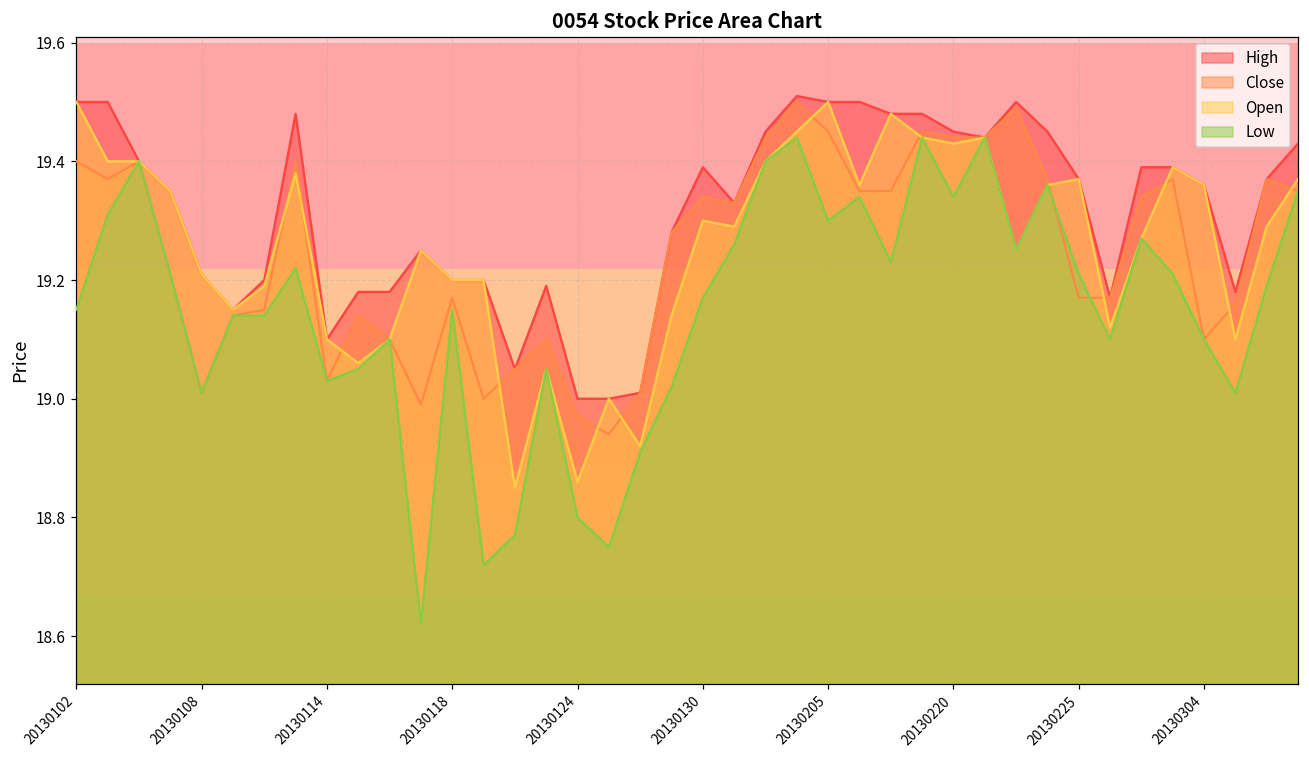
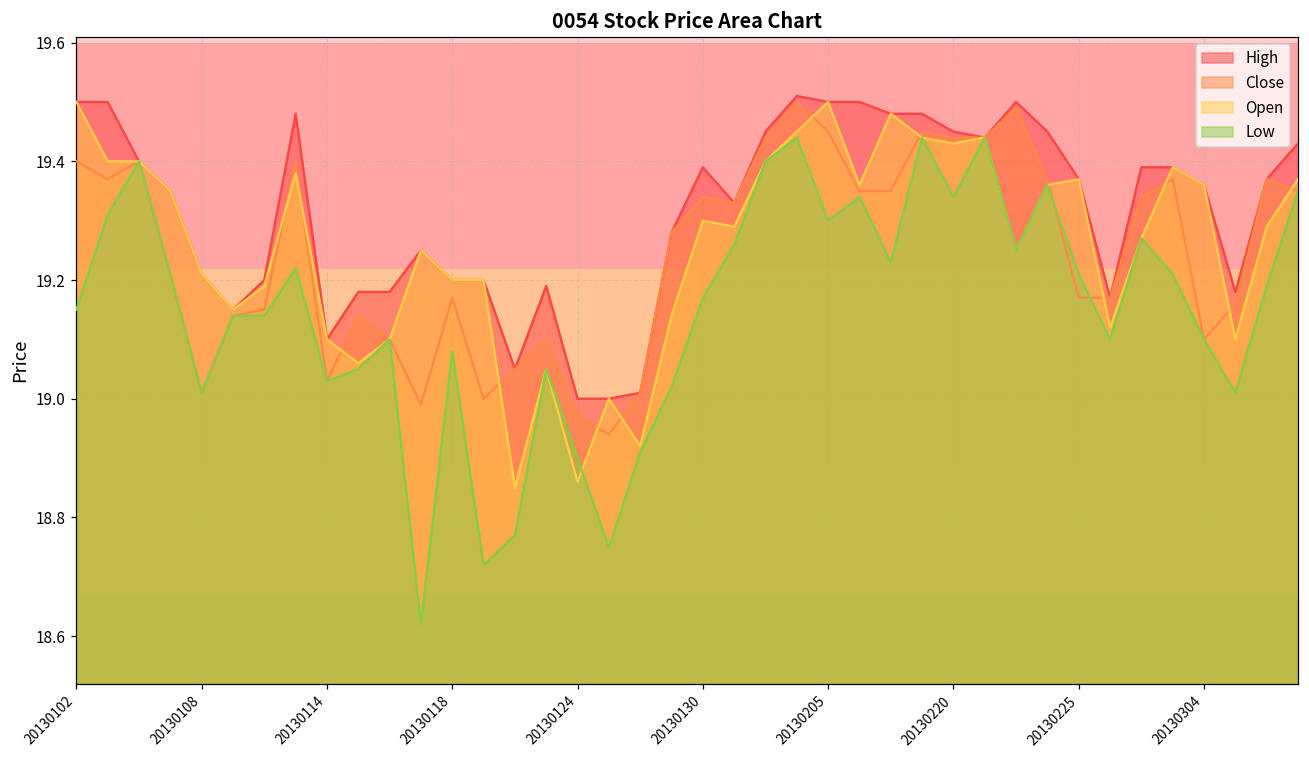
Low, 20130118: 19.15 -> 19.08
Low, 20130124: 18.8 -> 18.9
